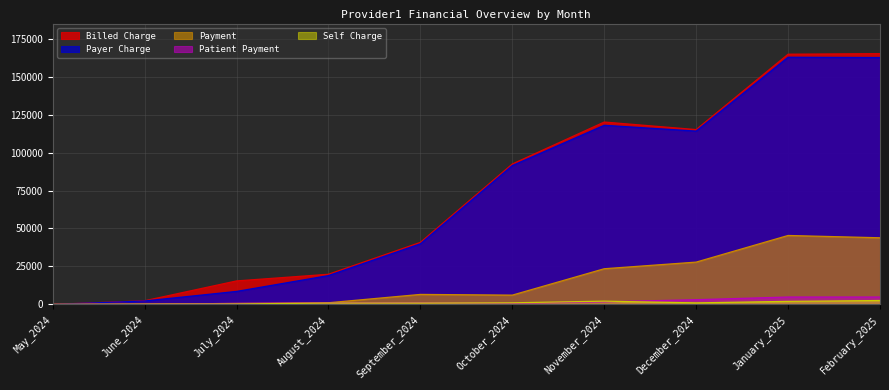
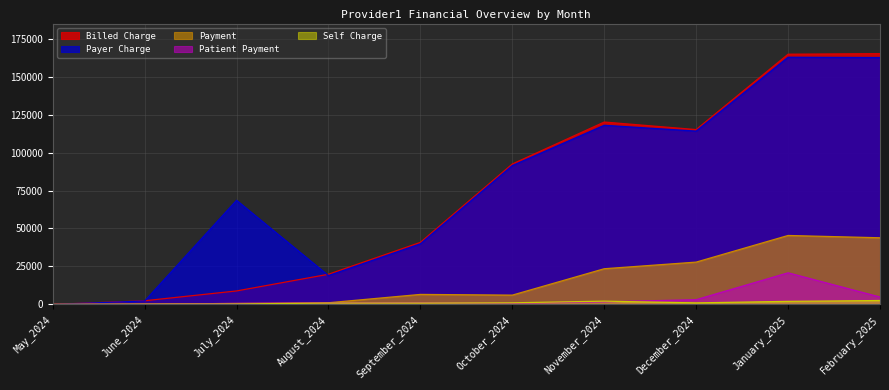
Billed Charge, July_2024: 15000 -> 9000
Payer Charge, July_2024: 9000 -> 69000
Patient Payment, January_2025: 5000 -> 21000
